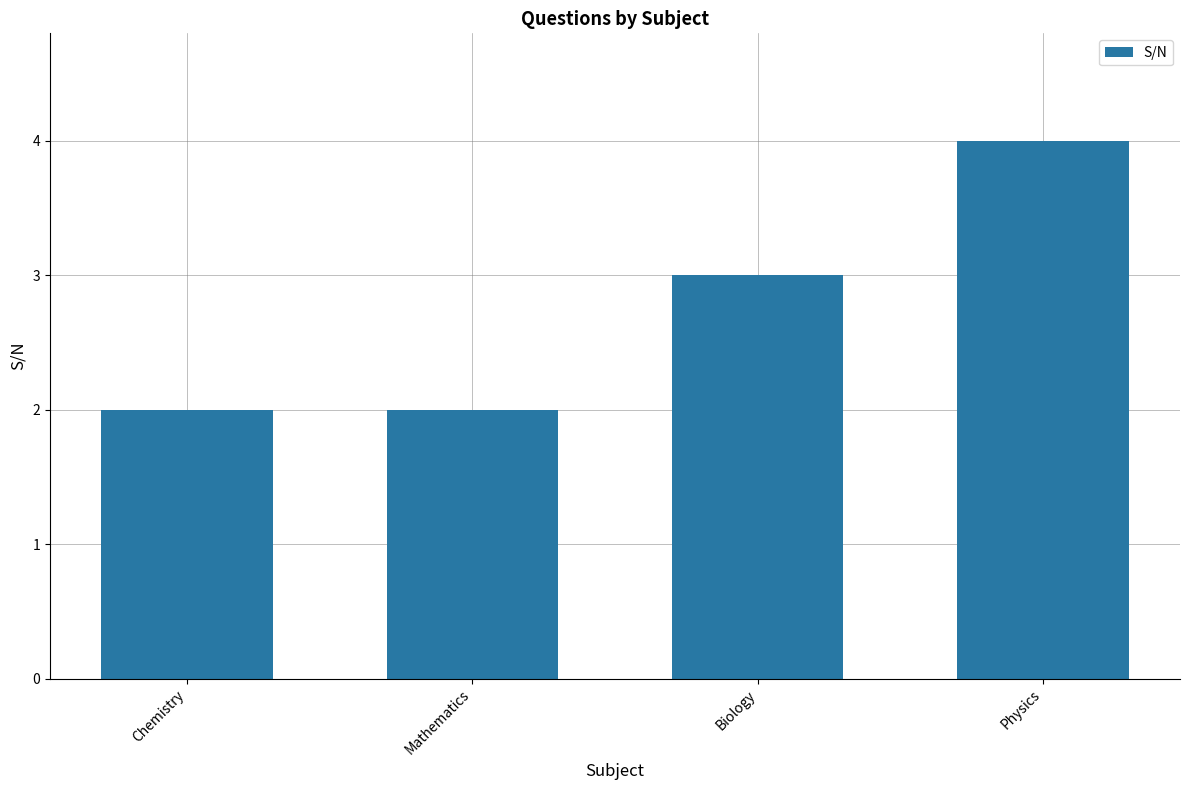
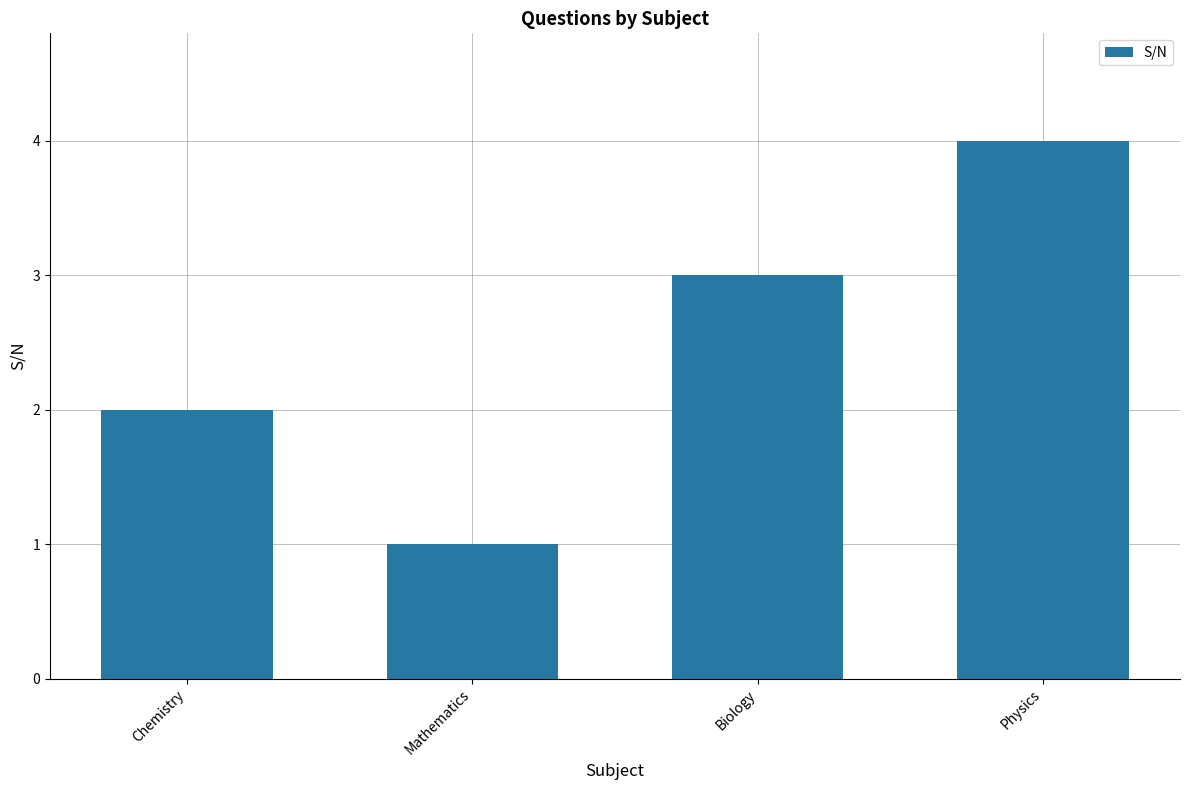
Mathematics: 2 -> 1
